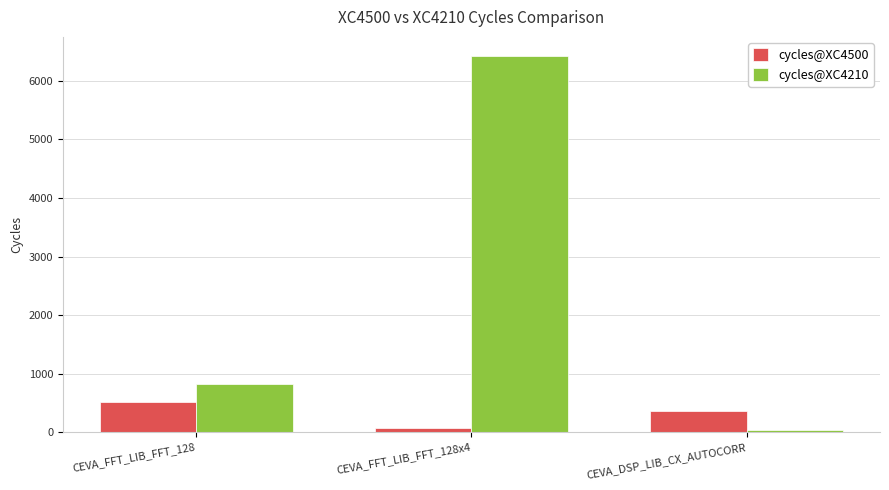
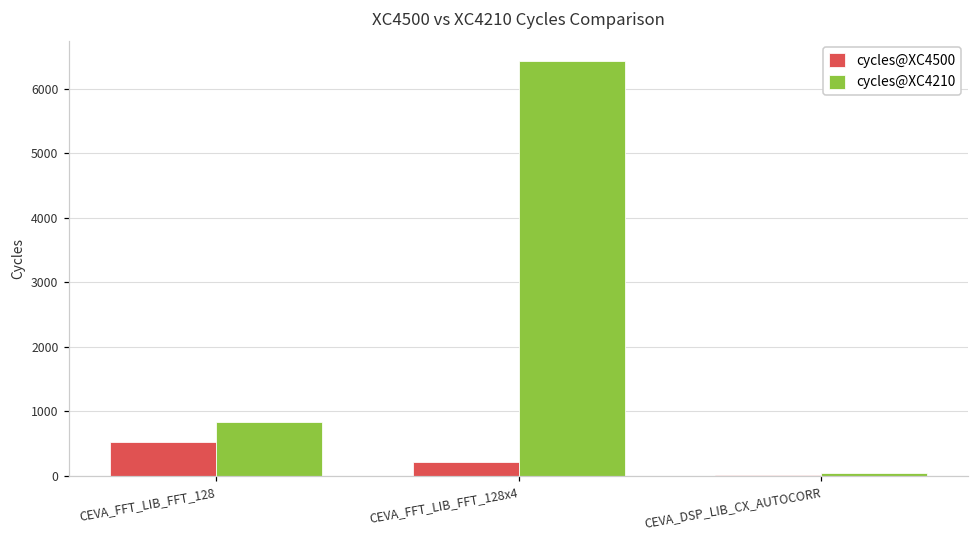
cycles@XC4500, CEVA_FFT_LIB_FFT_128x4: 100 -> 200
cycles@XC4500, CEVA_DSP_LIB_CX_AUTOCORR: 400 -> 0
